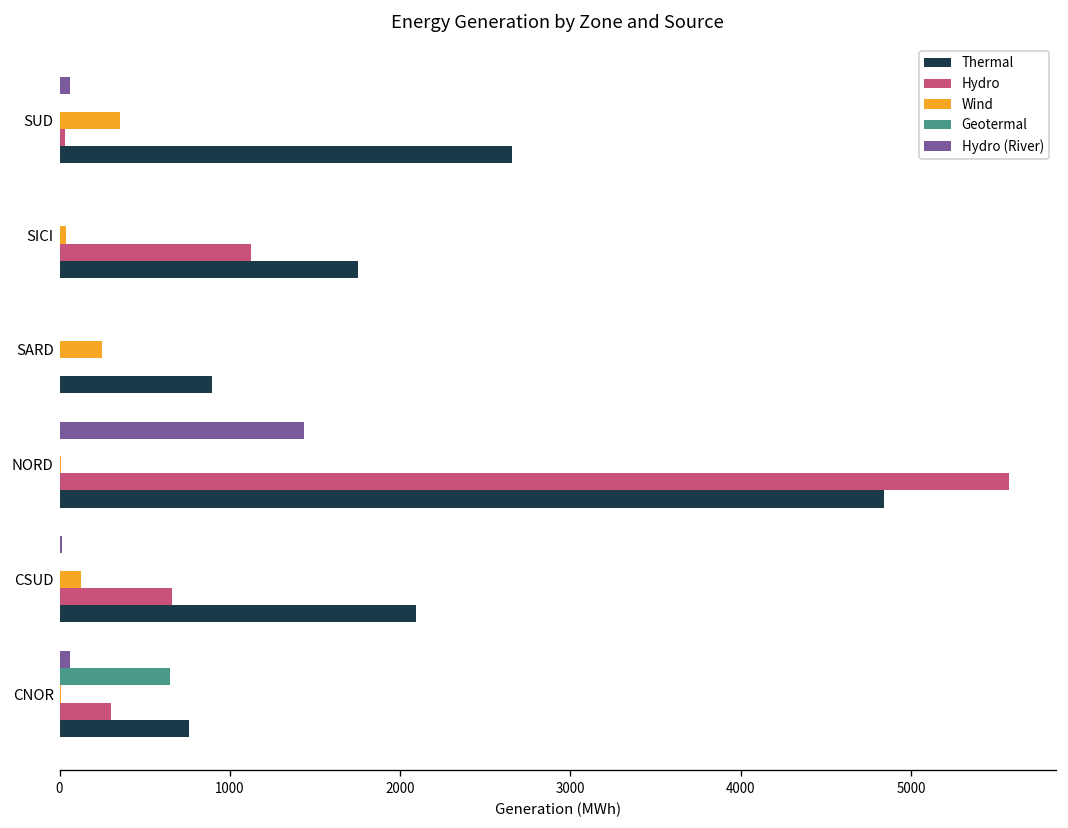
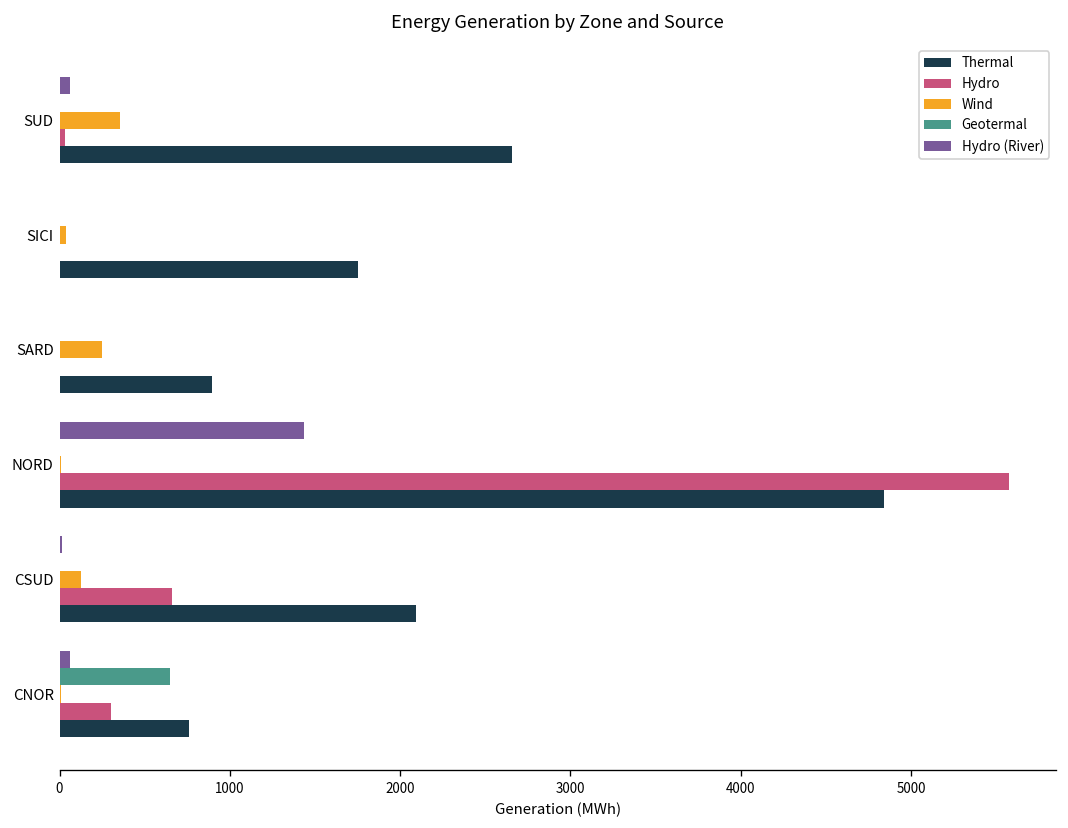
Hydro, SICI: 1130 -> 0
